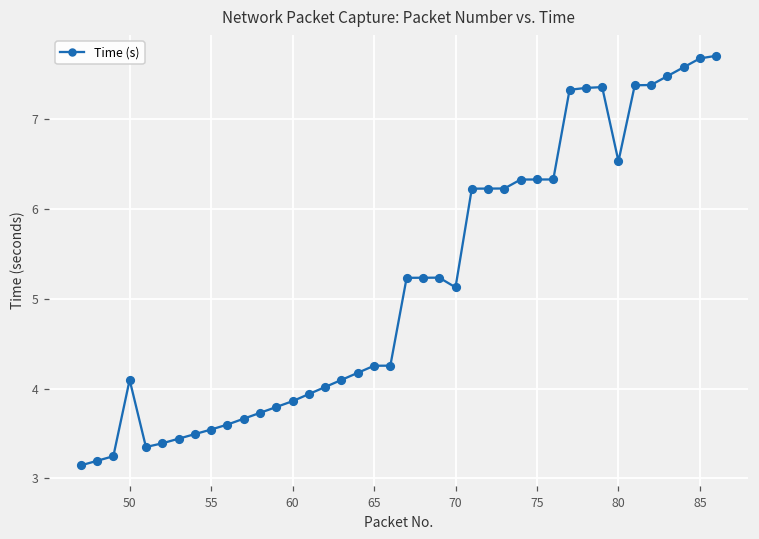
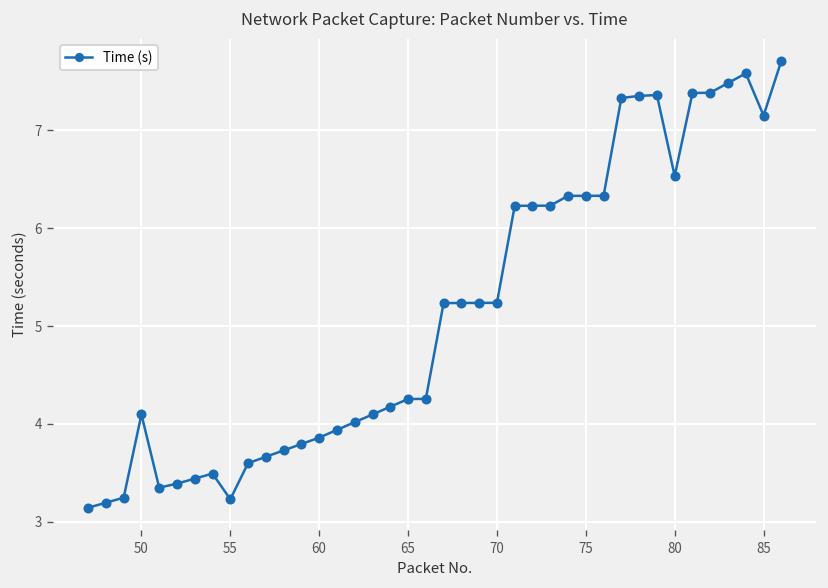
55: 3.5 -> 3.2
70: 5.1 -> 5.2
85: 7.7 -> 7.2
